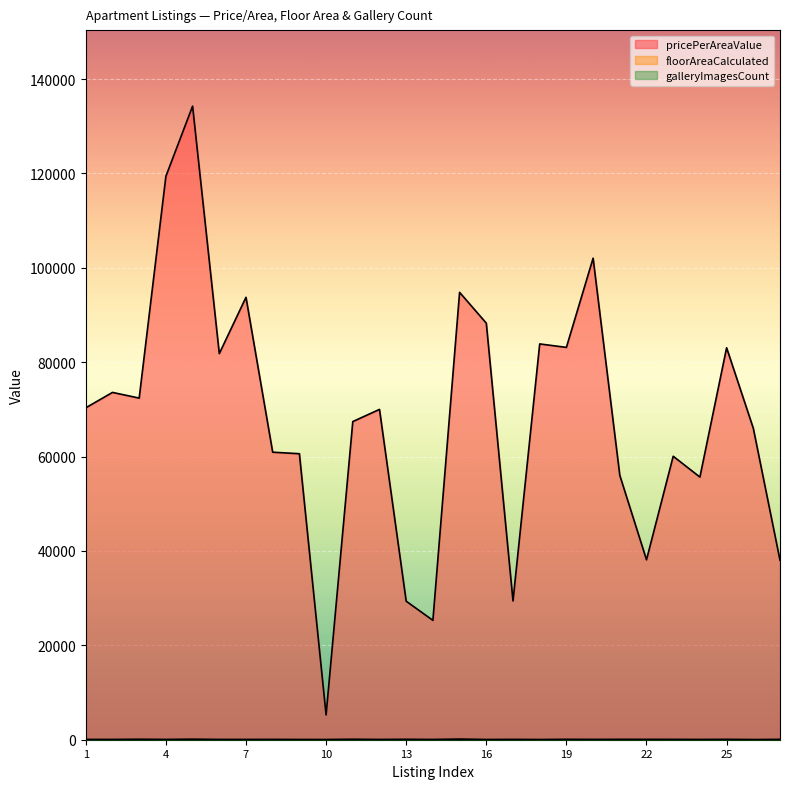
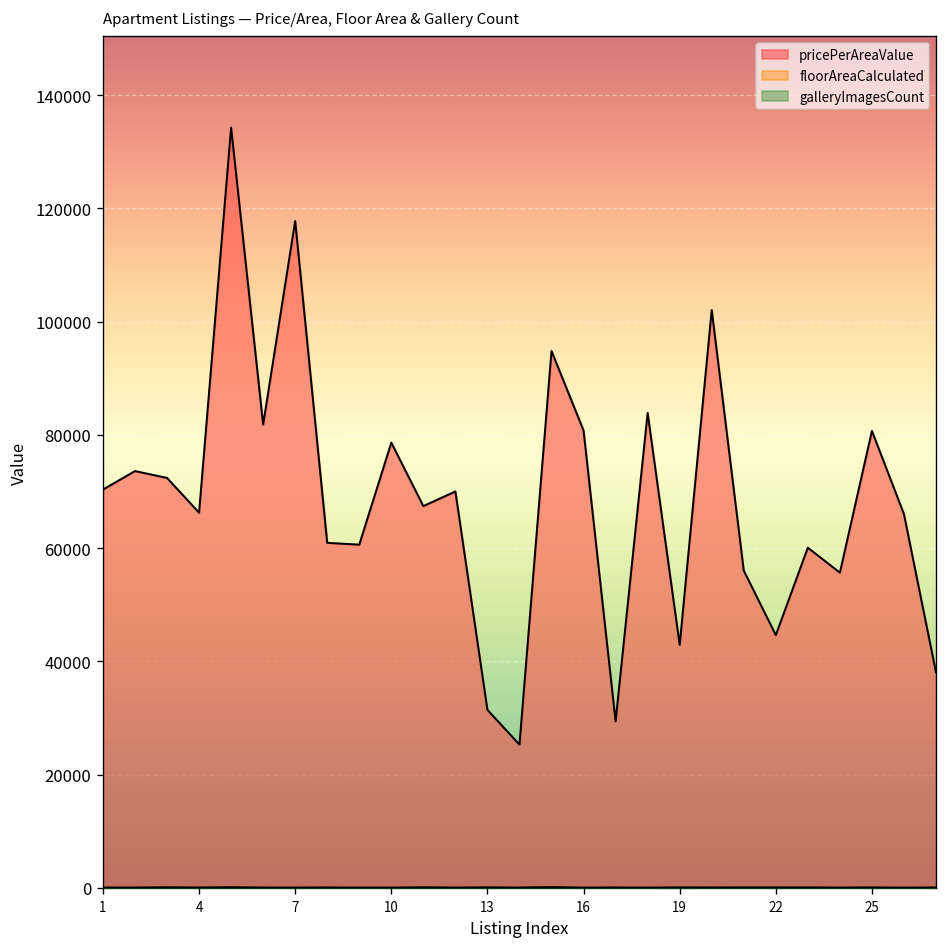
pricePerAreaValue, 4: 119000 -> 66000
pricePerAreaValue, 7: 94000 -> 118000
pricePerAreaValue, 10: 5000 -> 79000
pricePerAreaValue, 13: 29000 -> 31000
pricePerAreaValue, 16: 88000 -> 81000
pricePerAreaValue, 19: 83000 -> 43000
pricePerAreaValue, 22: 38000 -> 45000
pricePerAreaValue, 25: 83000 -> 81000
